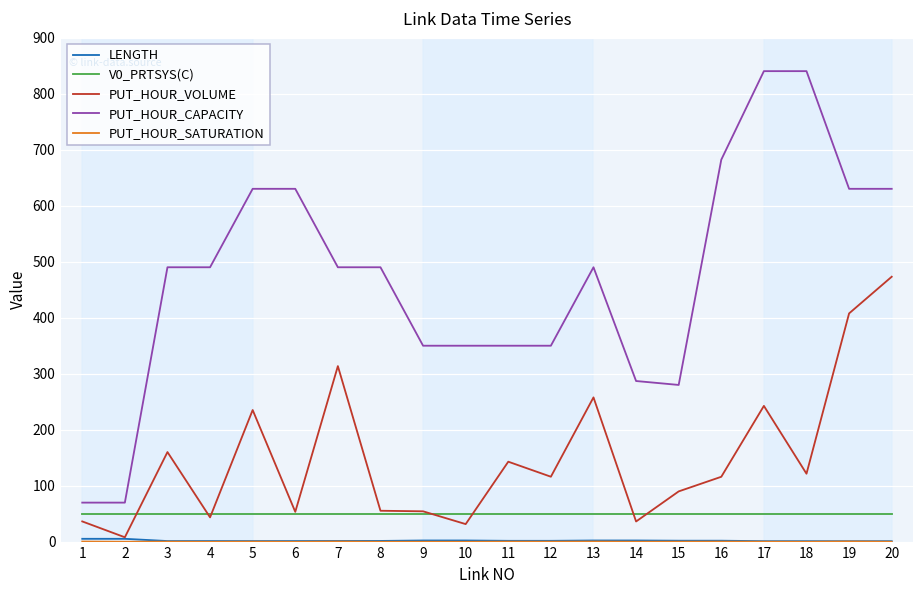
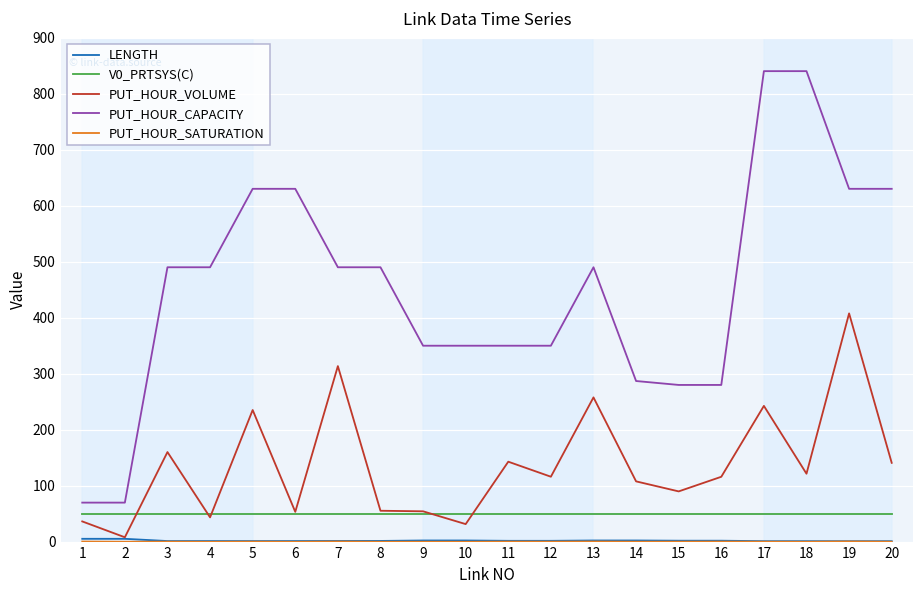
PUT_HOUR_VOLUME, 14: 40 -> 110
PUT_HOUR_CAPACITY, 16: 680 -> 280
PUT_HOUR_VOLUME, 20: 470 -> 140
